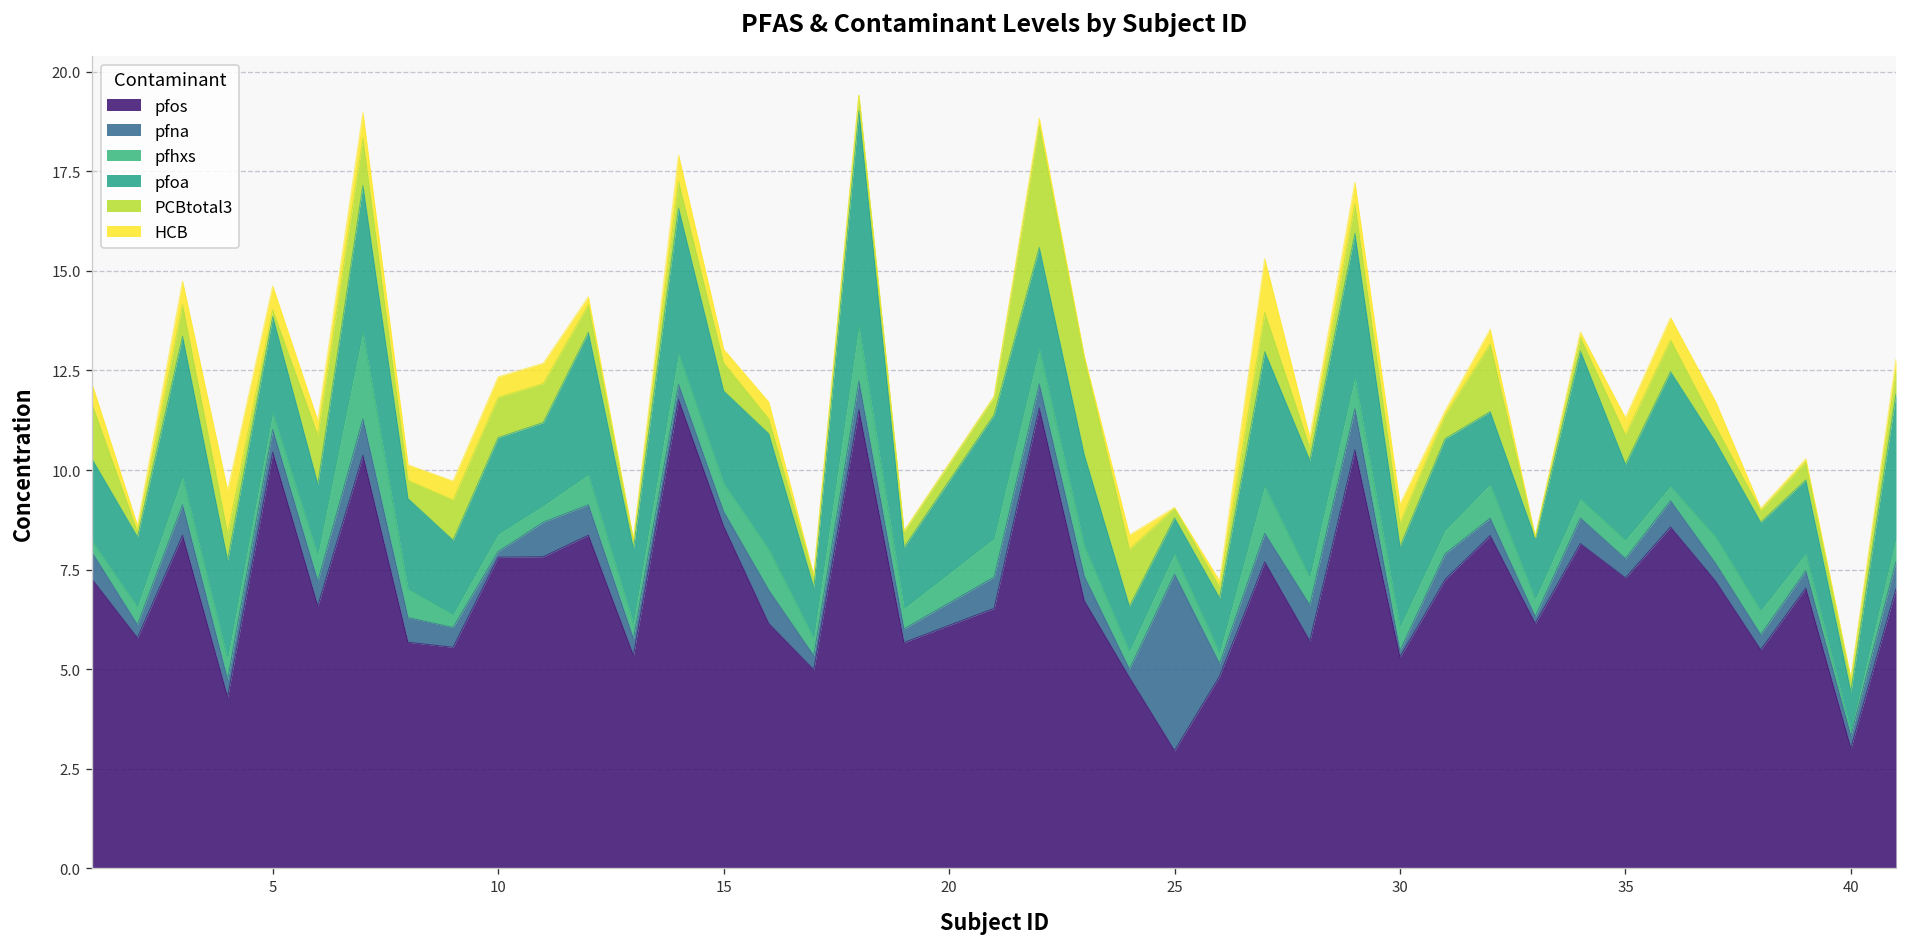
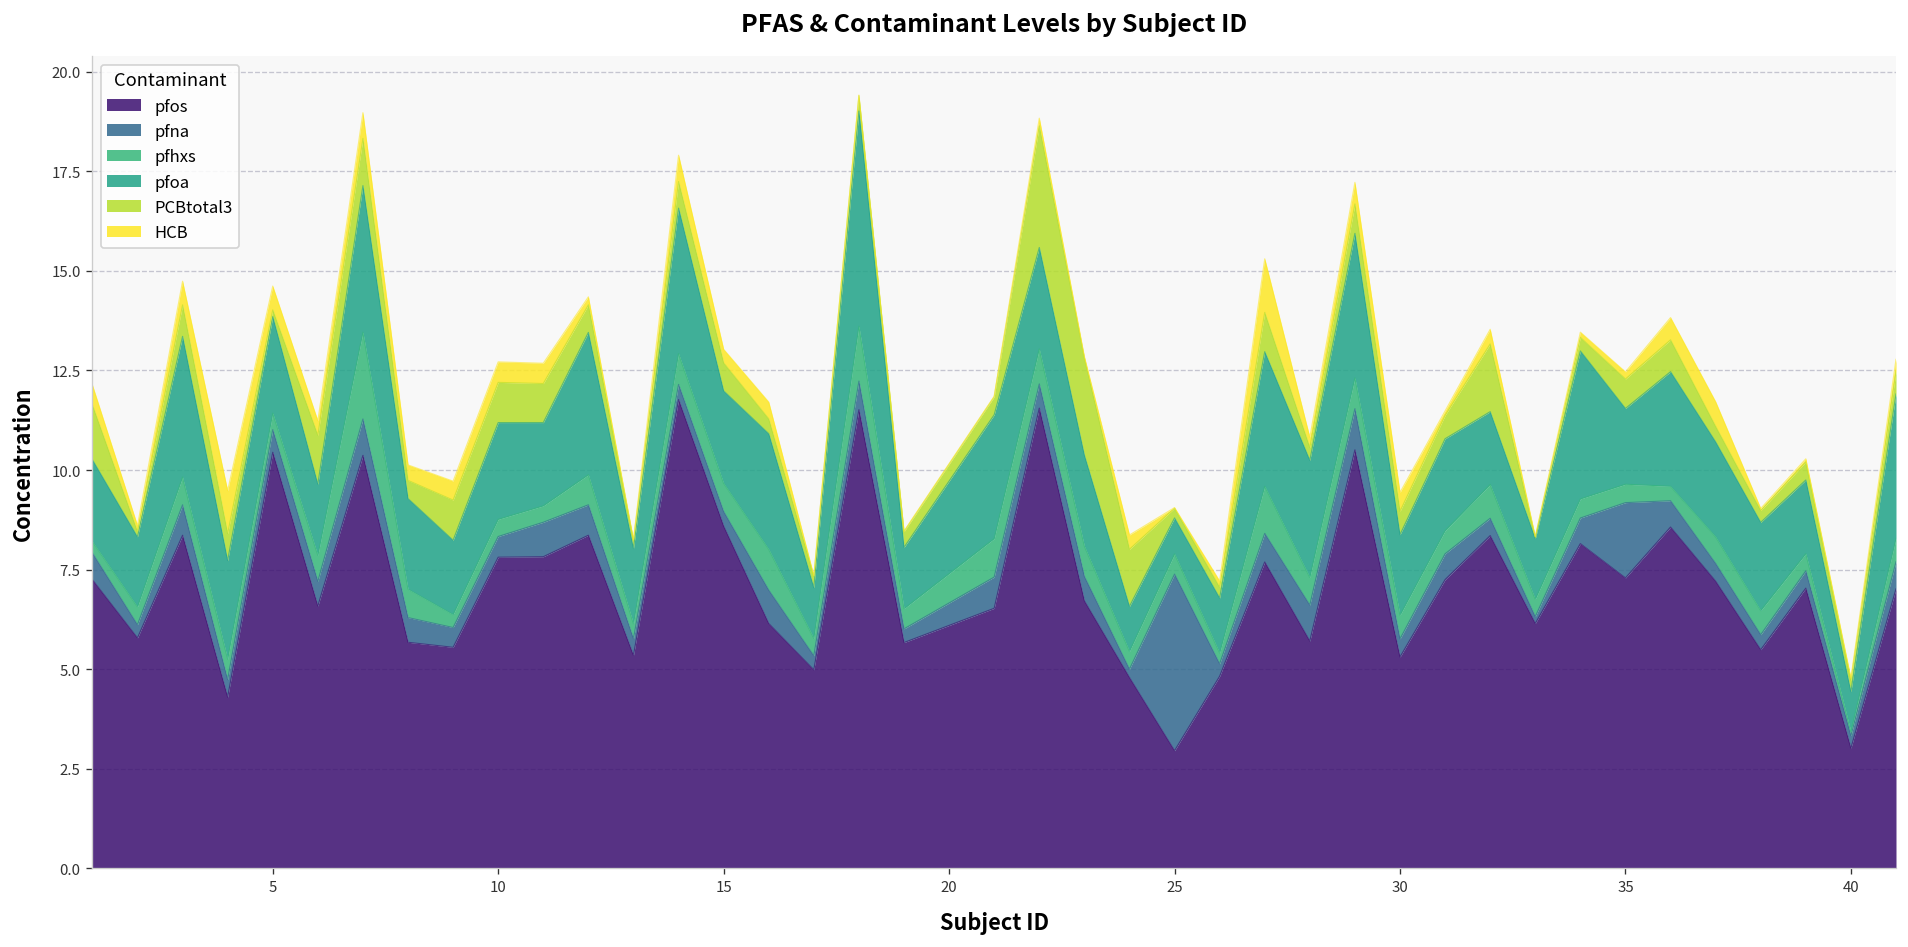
pfna, 10: 0.1 -> 0.5
pfna, 30: 0.2 -> 0.5
pfna, 35: 0.5 -> 1.9
HCB, 35: 0.4 -> 0.2
